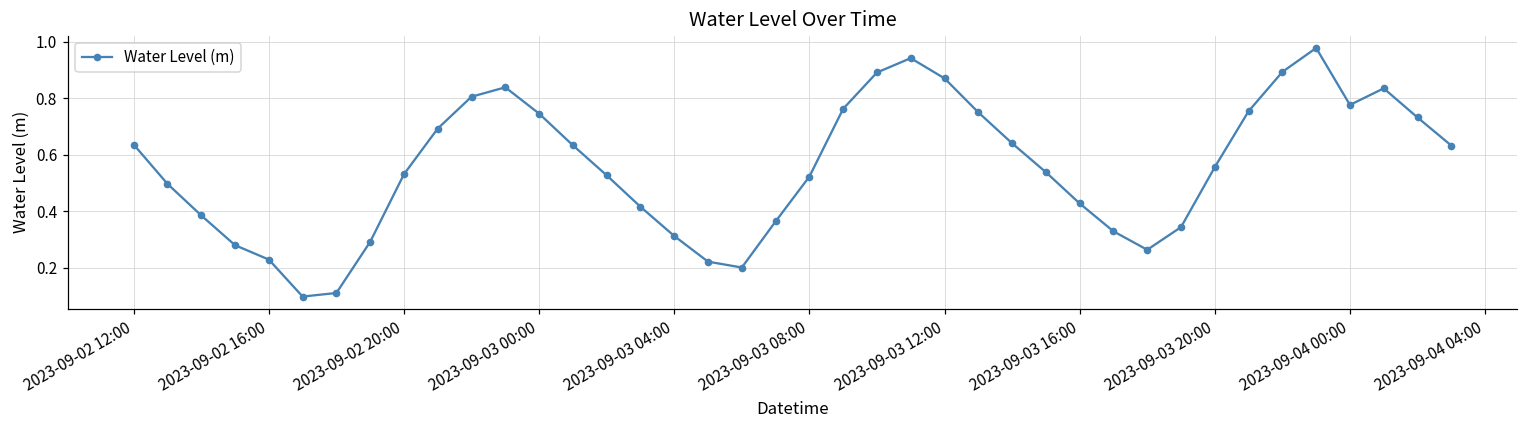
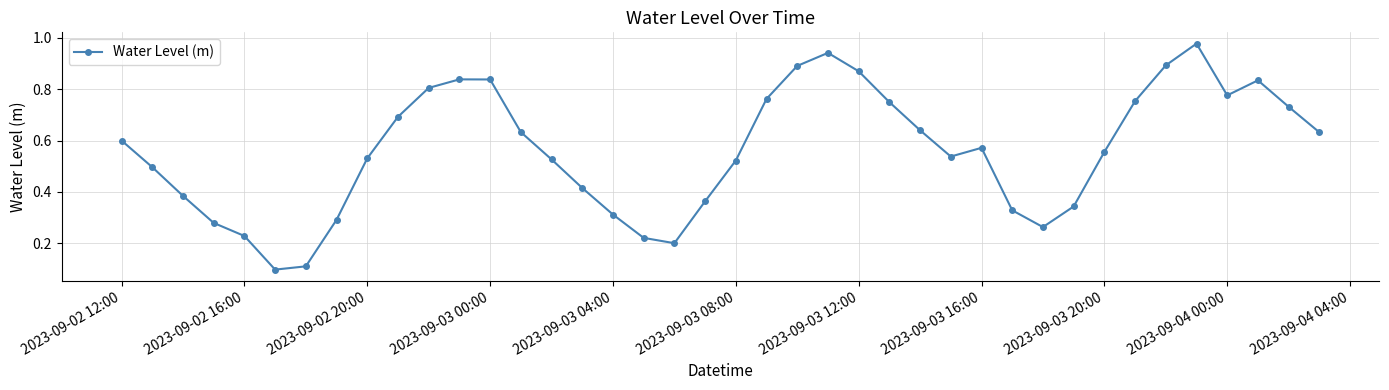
2023-09-02 12:00: 0.64 -> 0.60
2023-09-03 00:00: 0.74 -> 0.84
2023-09-03 16:00: 0.43 -> 0.57
